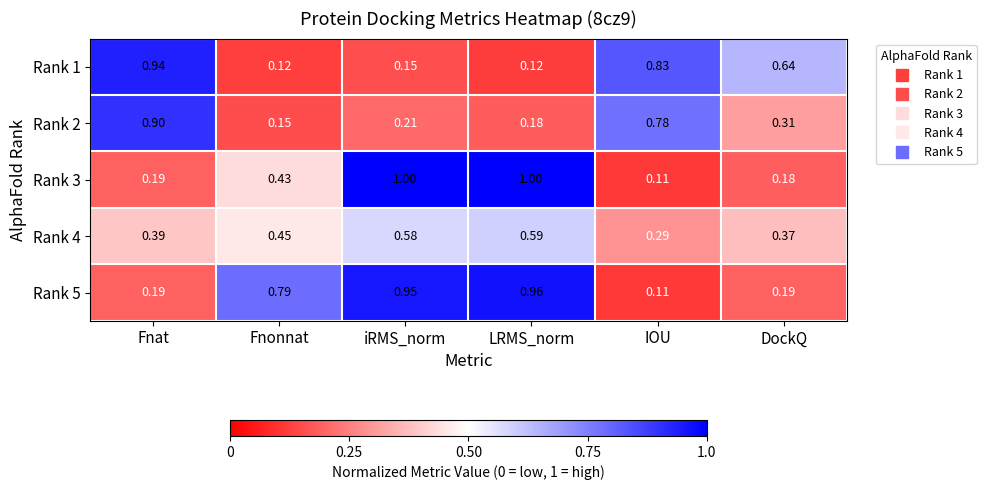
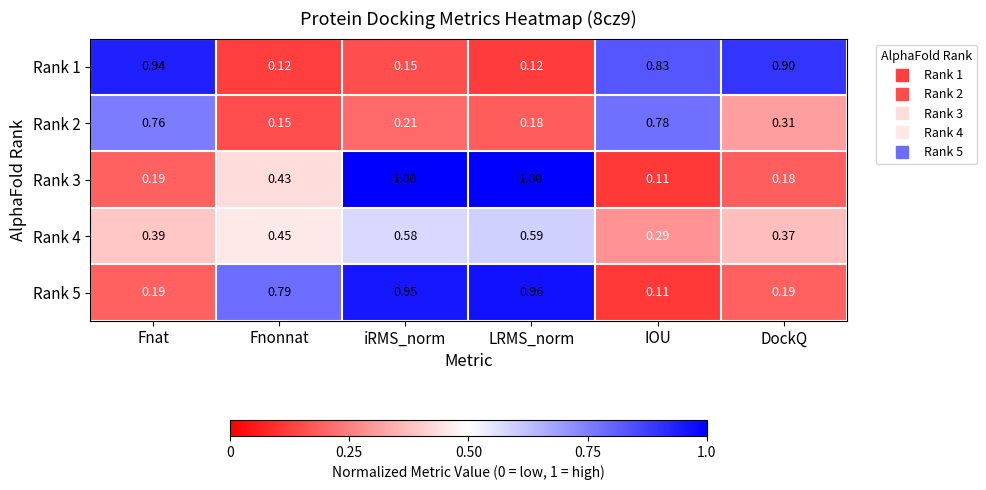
Rank 1, DockQ: 0.64 -> 0.90
Rank 2, Fnat: 0.90 -> 0.76
